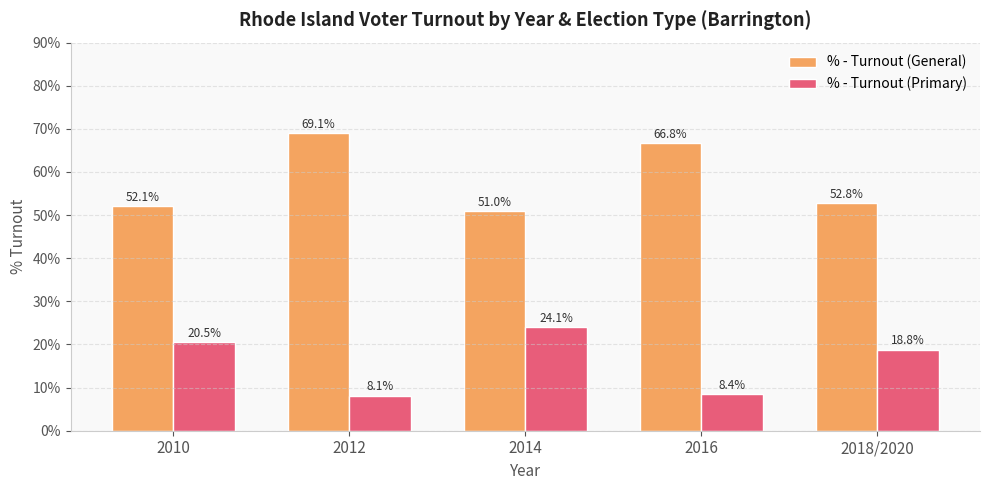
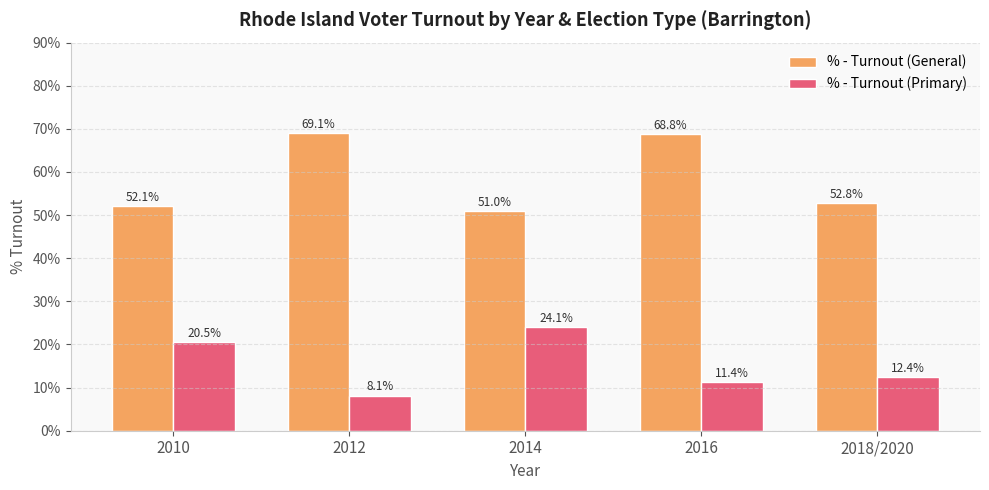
% - Turnout (General), 2016: 66.8% -> 68.8%
% - Turnout (Primary), 2016: 8.4% -> 11.4%
% - Turnout (Primary), 2018/2020: 18.8% -> 12.4%
